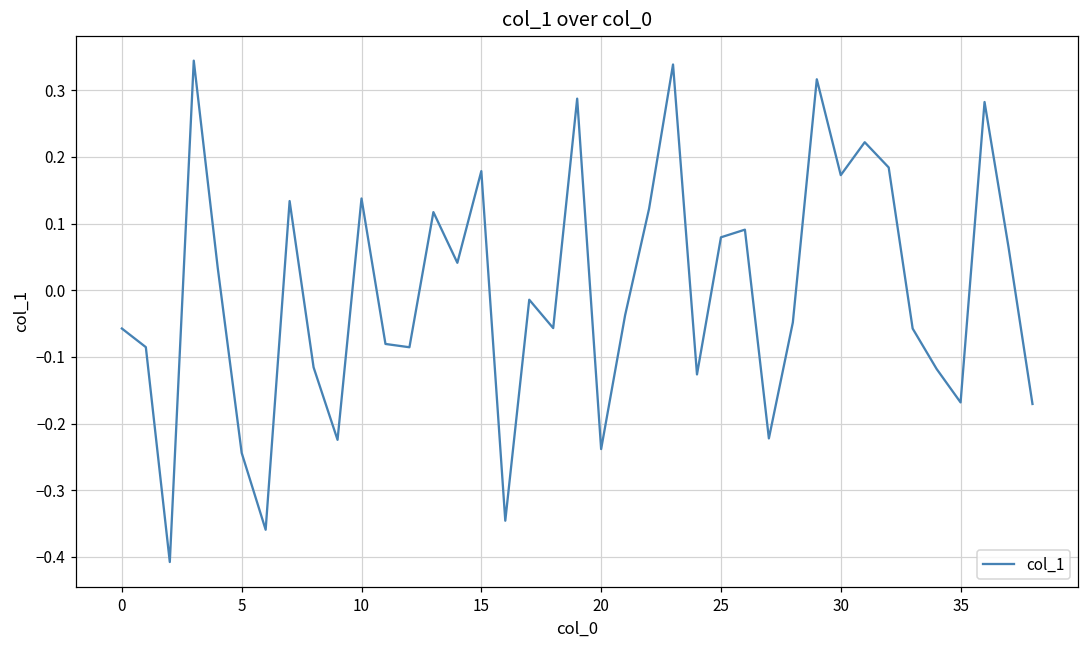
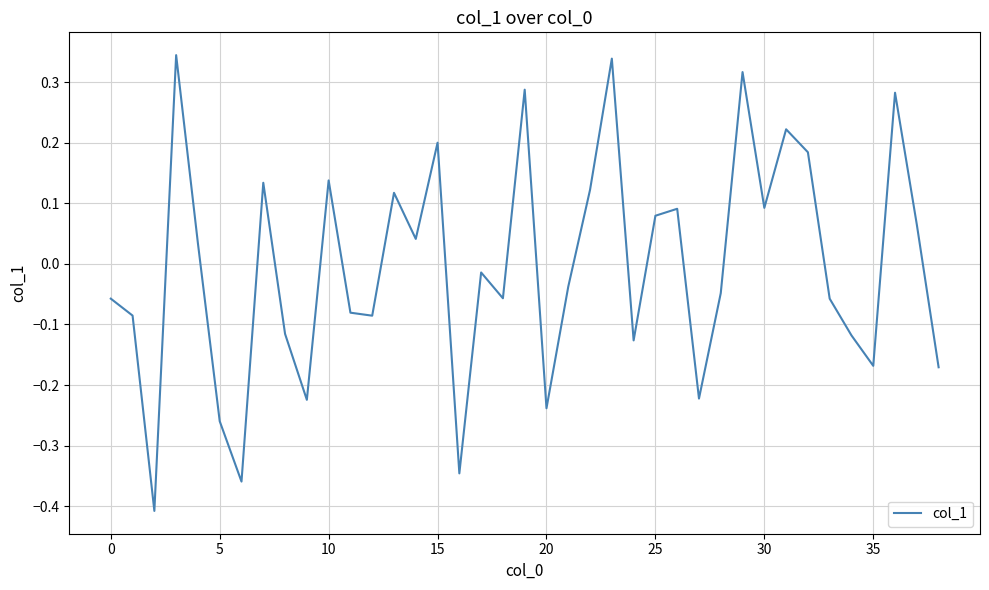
5: -0.24 -> -0.26
15: 0.18 -> 0.20
30: 0.17 -> 0.09
